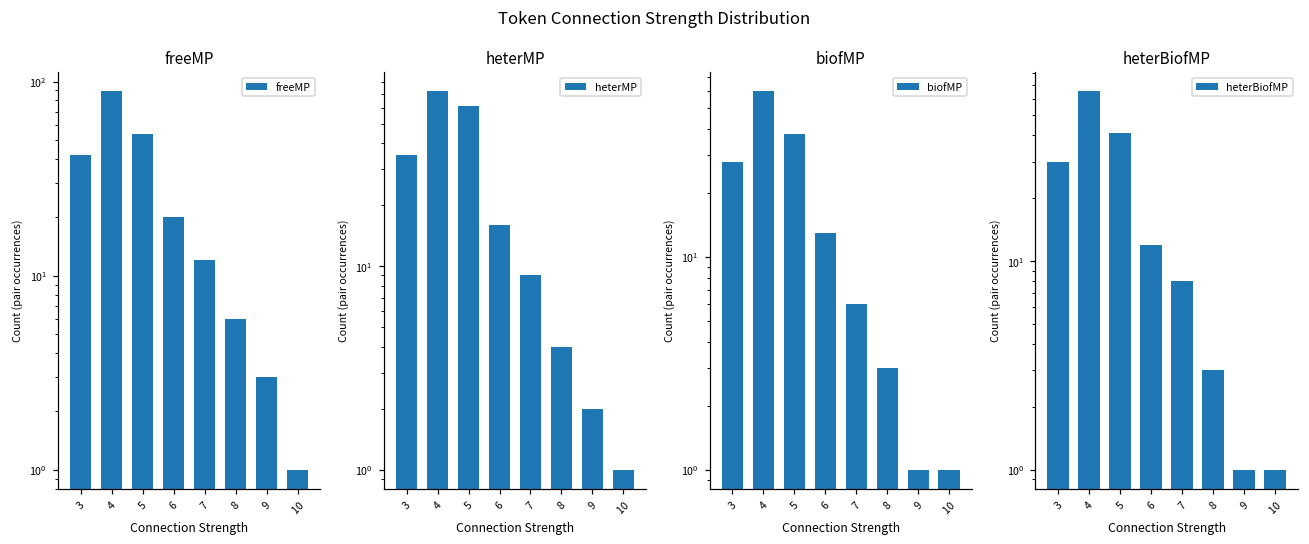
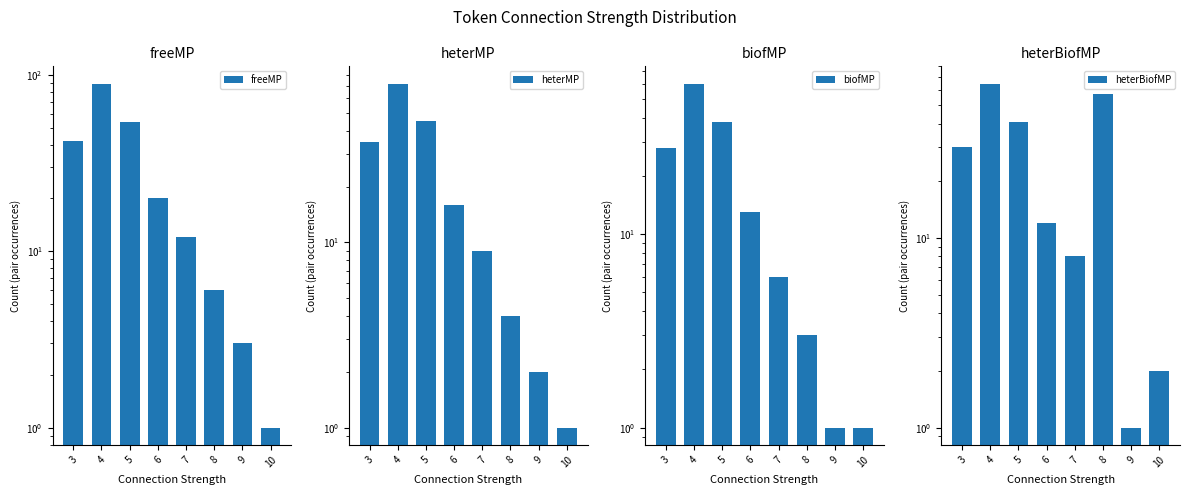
heterMP, 5: 61 -> 45
heterBiofMP, 8: 3 -> 57
heterBiofMP, 10: 1 -> 2
